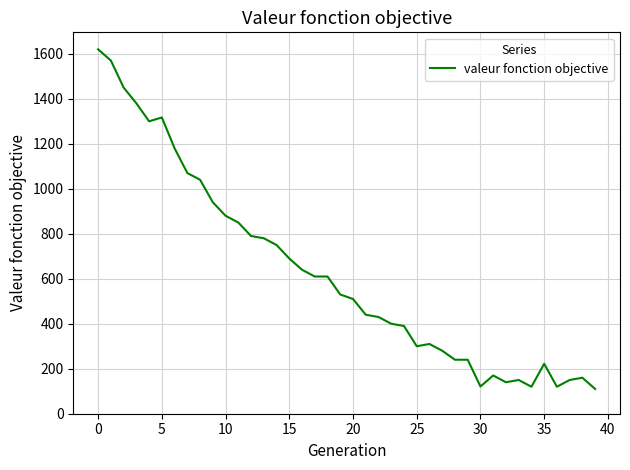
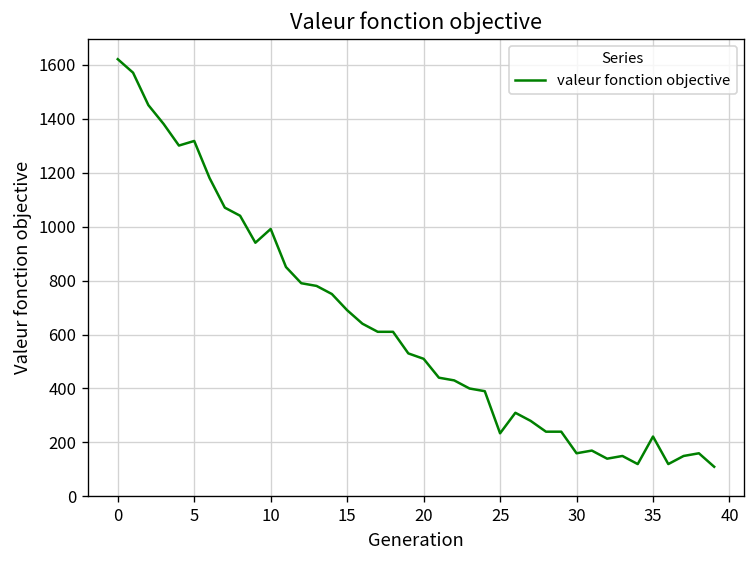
10: 880 -> 990
25: 300 -> 230
30: 120 -> 160
